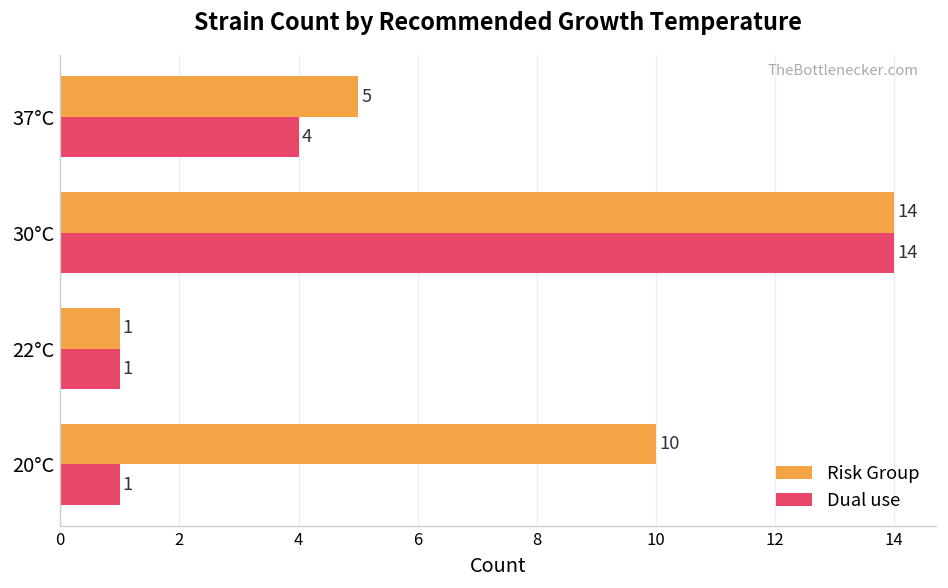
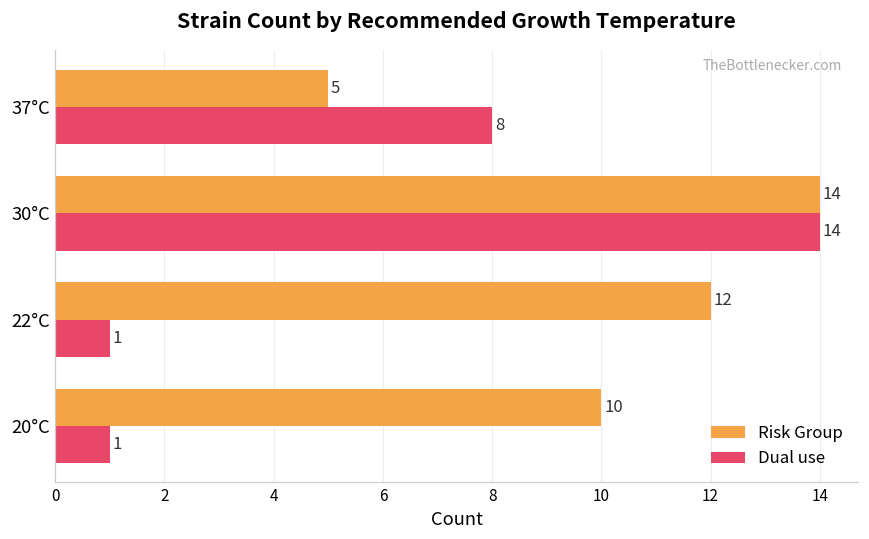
Dual use, 37°C: 4 -> 8
Risk Group, 22°C: 1 -> 12
